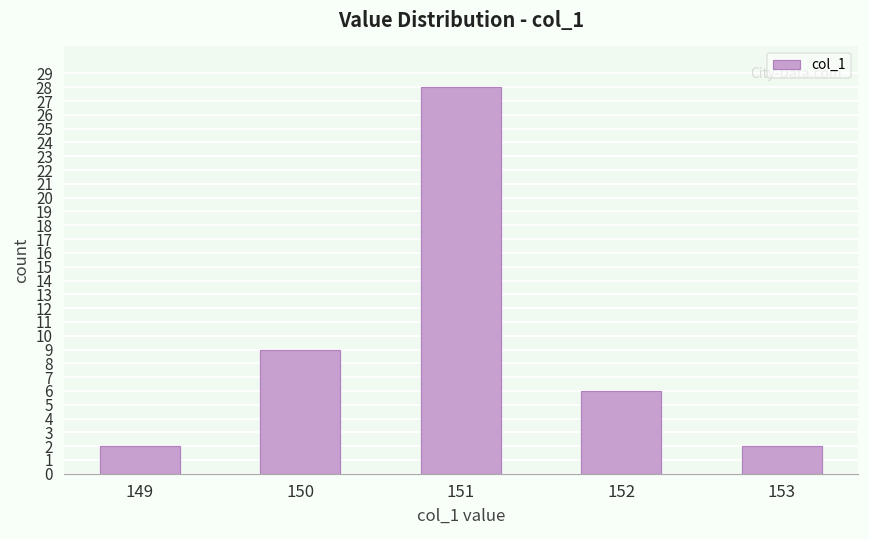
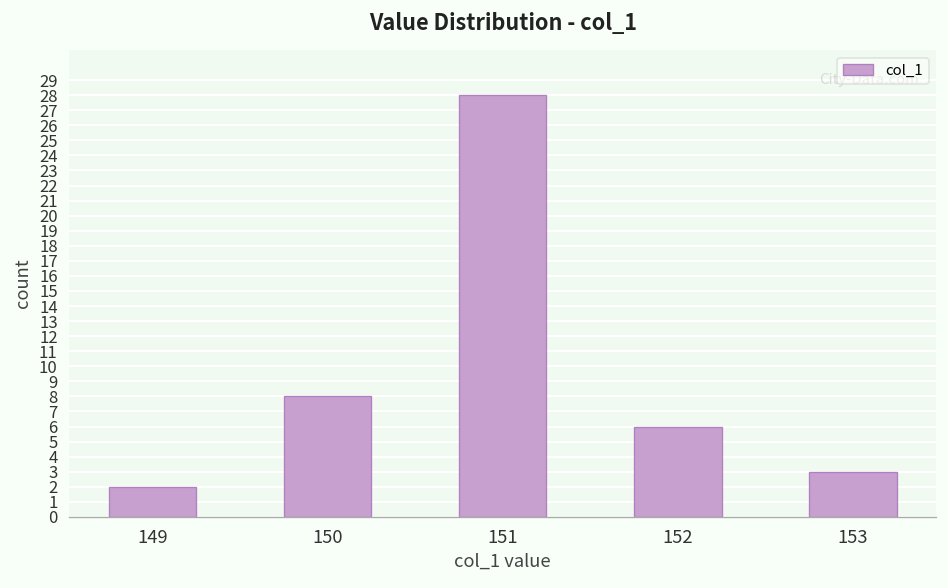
150: 9 -> 8
153: 2 -> 3
